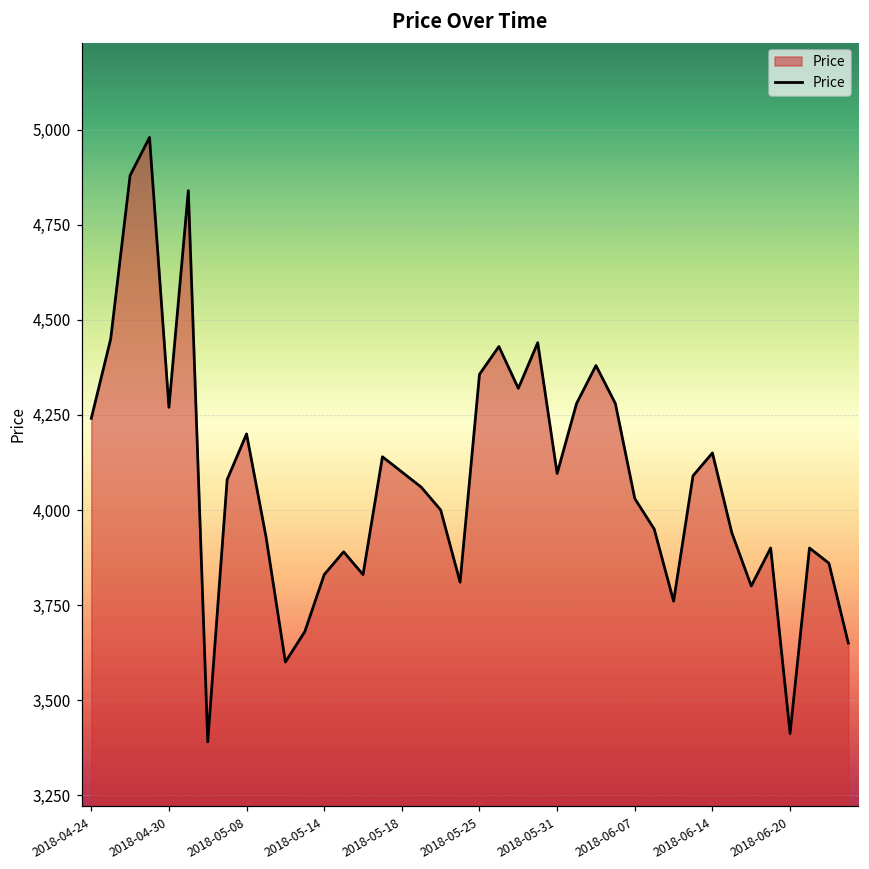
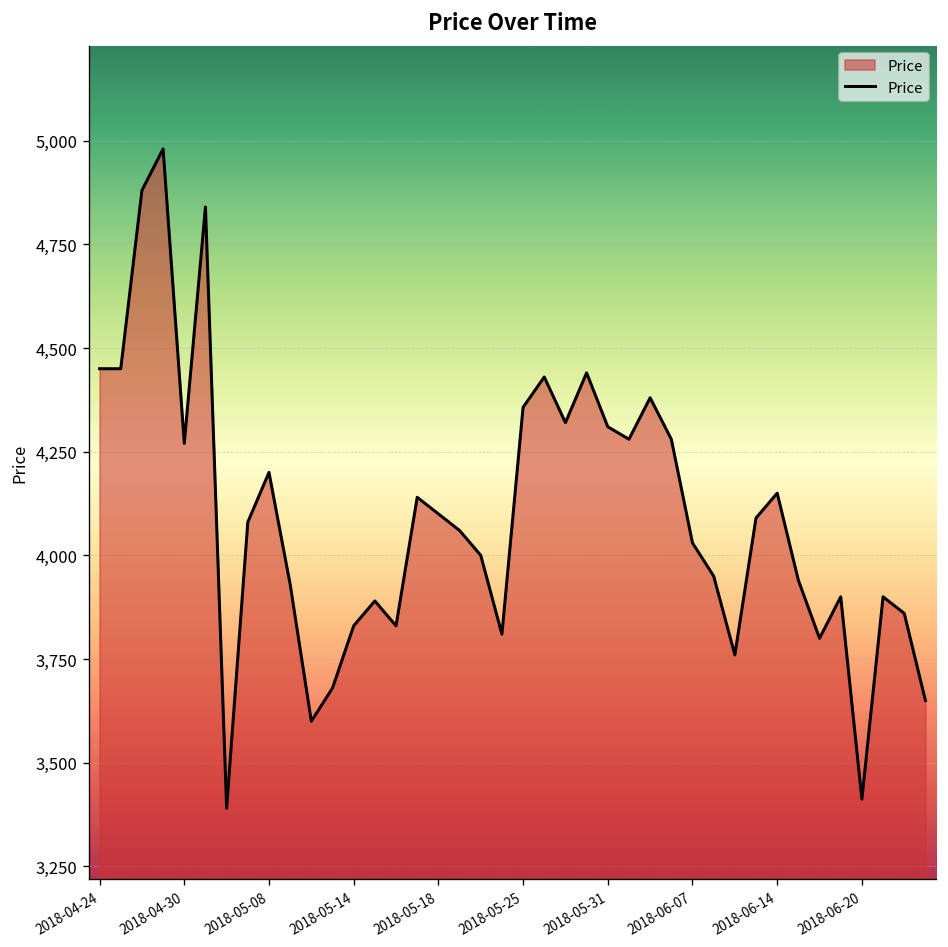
2018-04-24: 4,240 -> 4,450
2018-05-31: 4,100 -> 4,310
